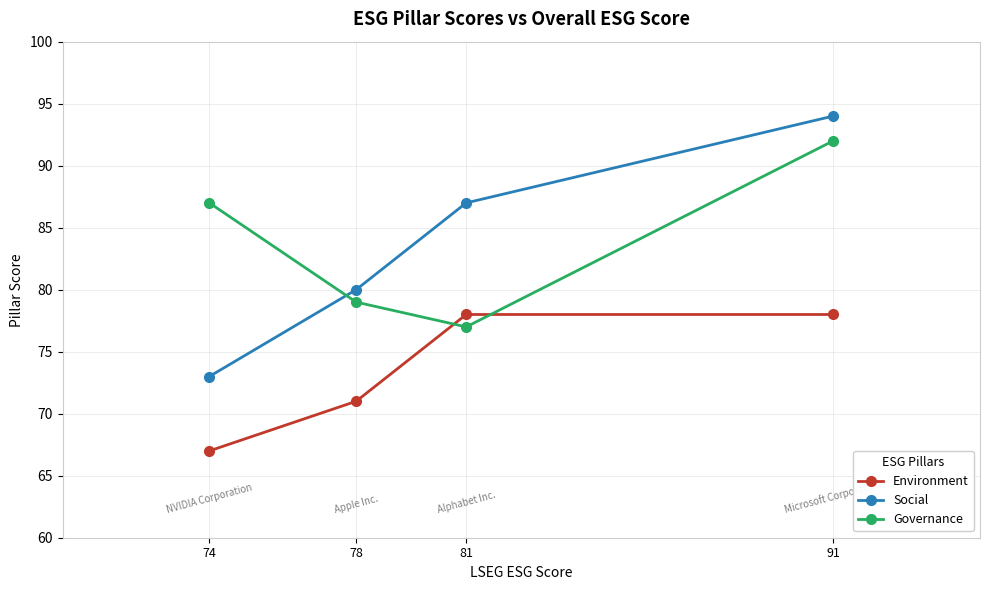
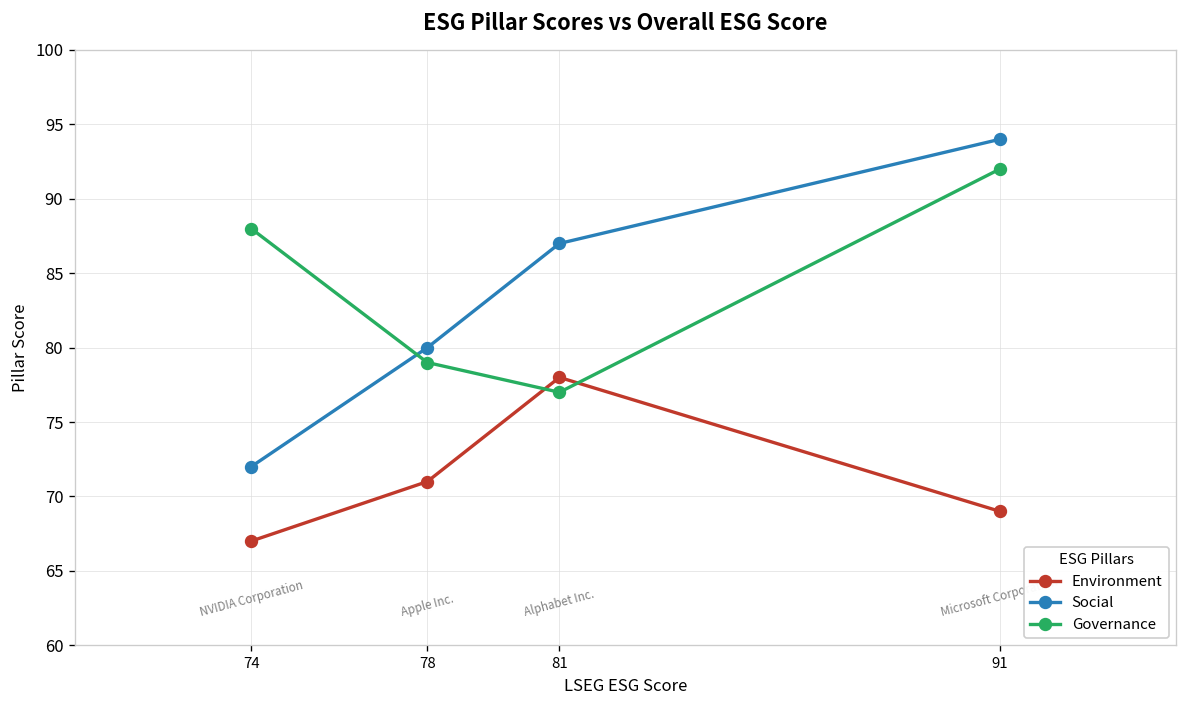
Social, 74: 73 -> 72
Governance, 74: 87 -> 88
Environment, 91: 78 -> 69
